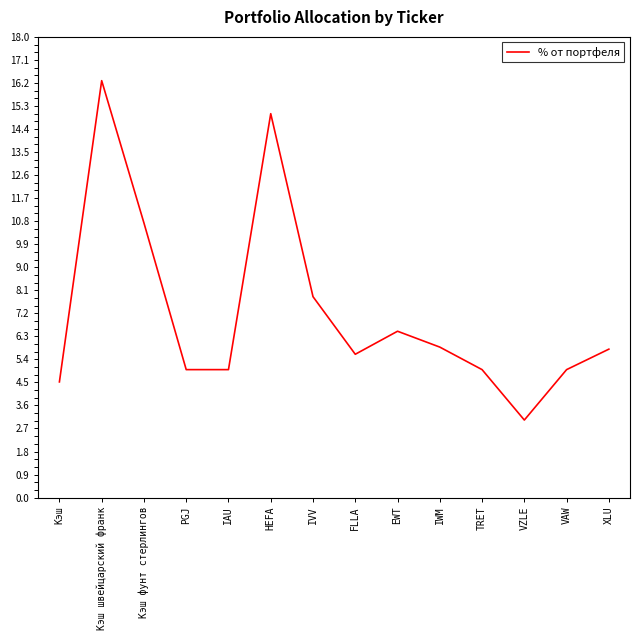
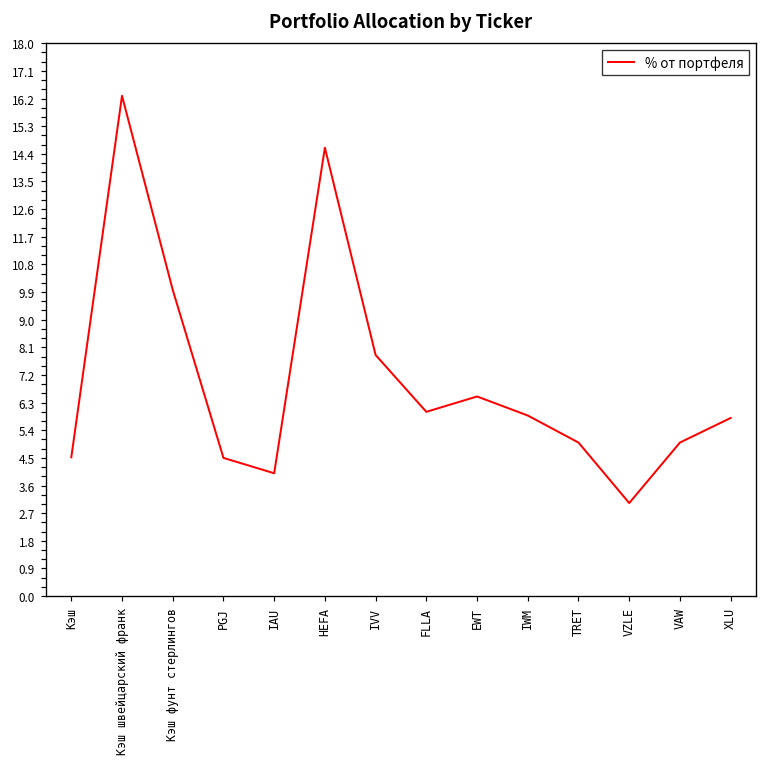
Кэш фунт стерлингов: 10.7 -> 10.0
PGJ: 5.0 -> 4.5
IAU: 5 -> 4
HEFA: 15.0 -> 14.6
FLLA: 5.6 -> 6.0
